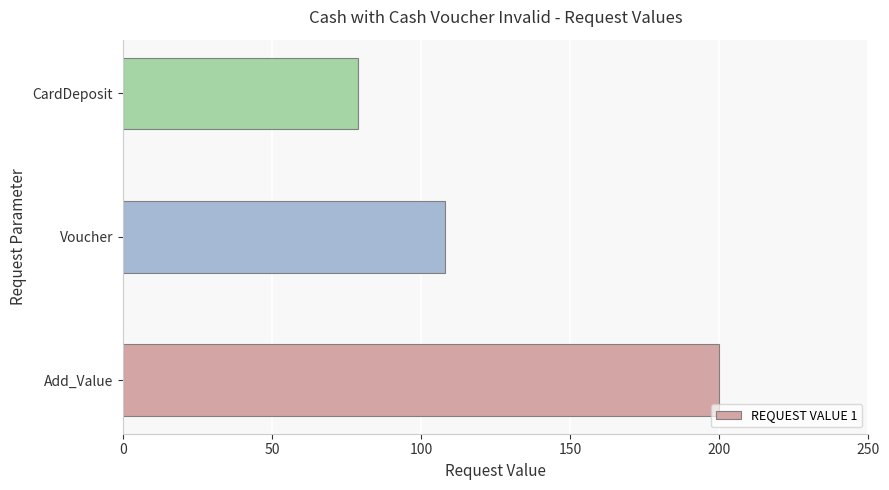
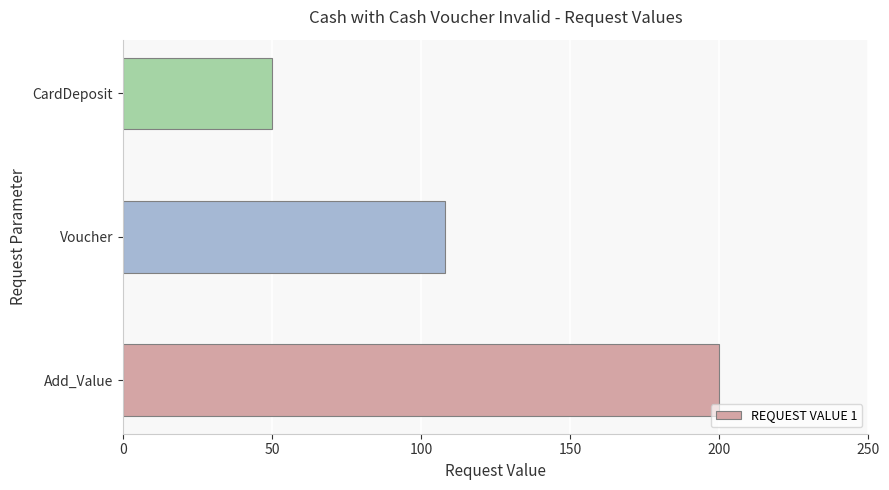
CardDeposit: 79 -> 50
